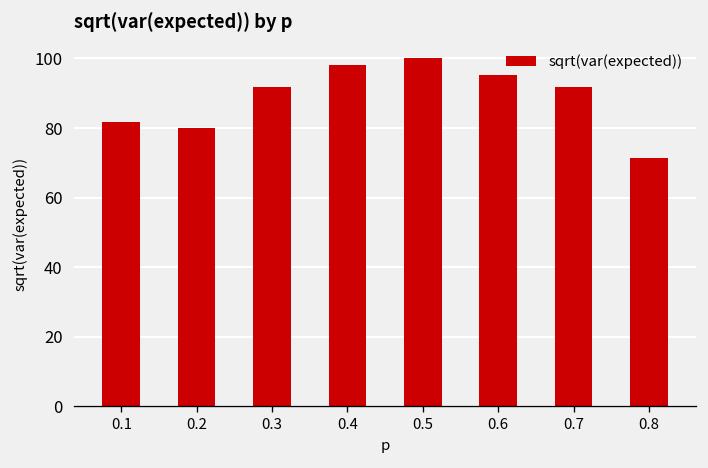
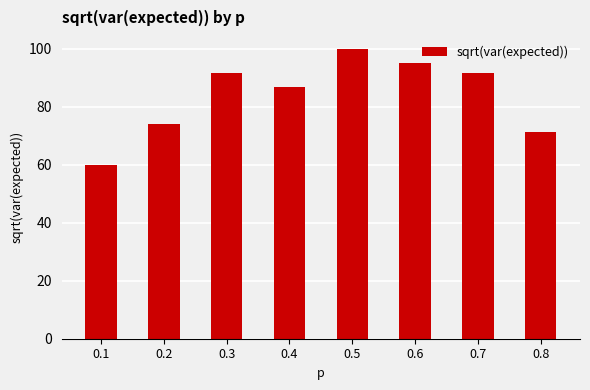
0.1: 82 -> 60
0.2: 80 -> 74
0.4: 98 -> 87
